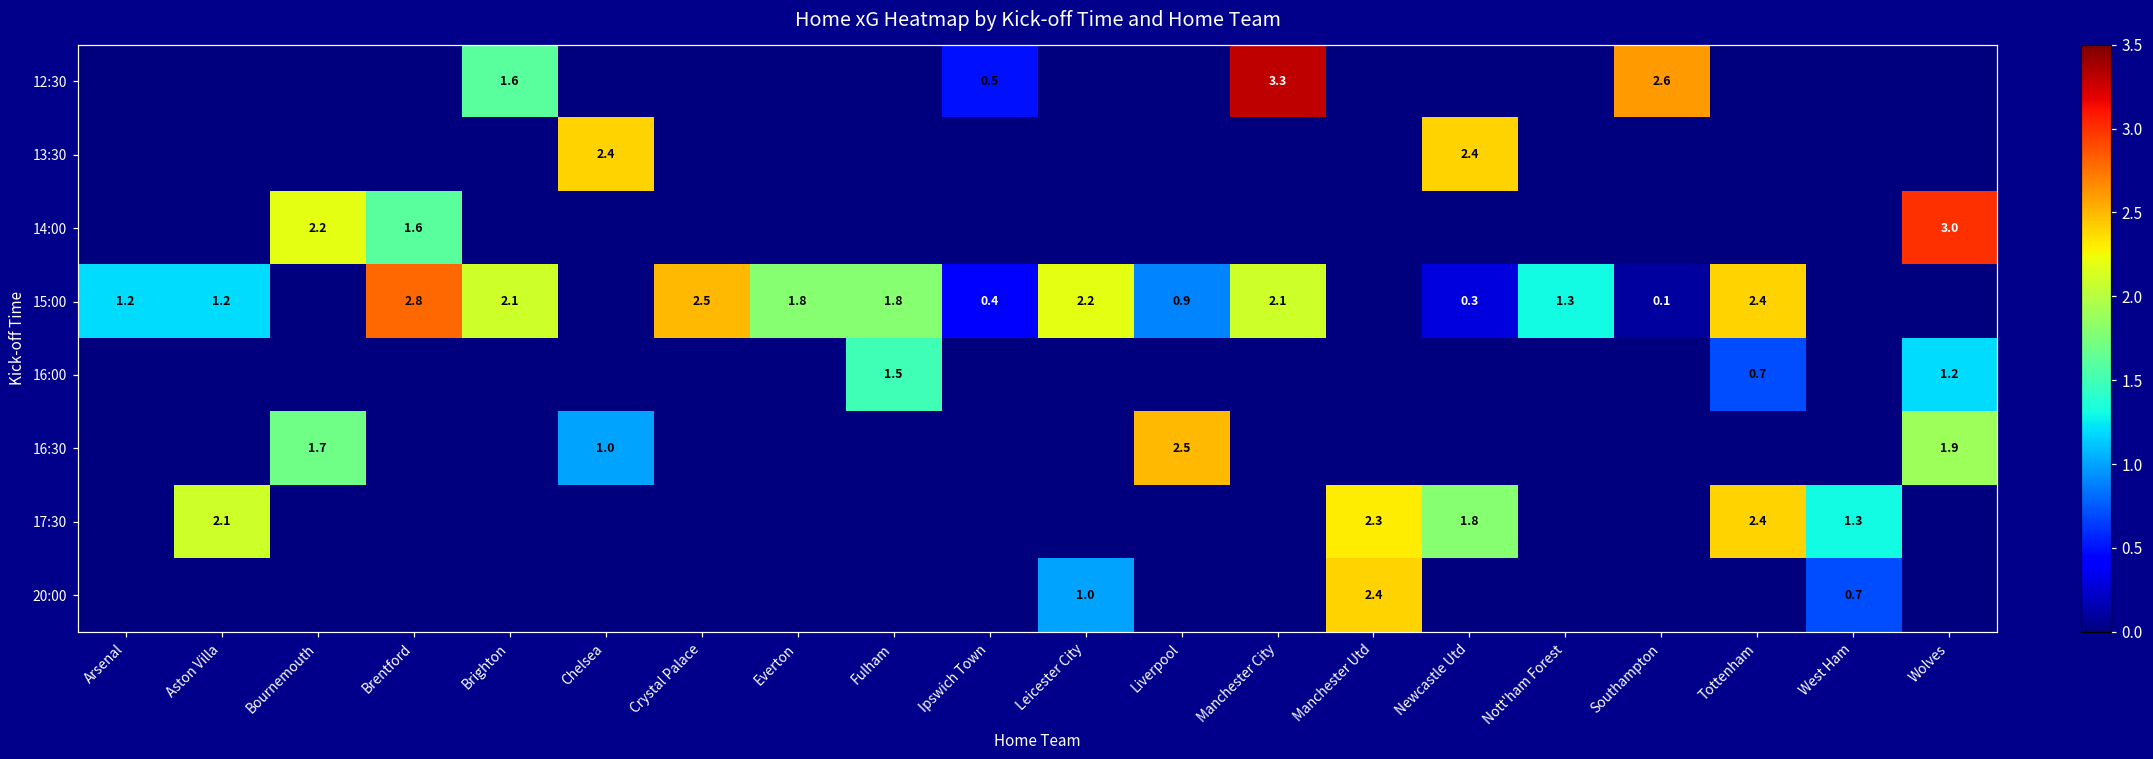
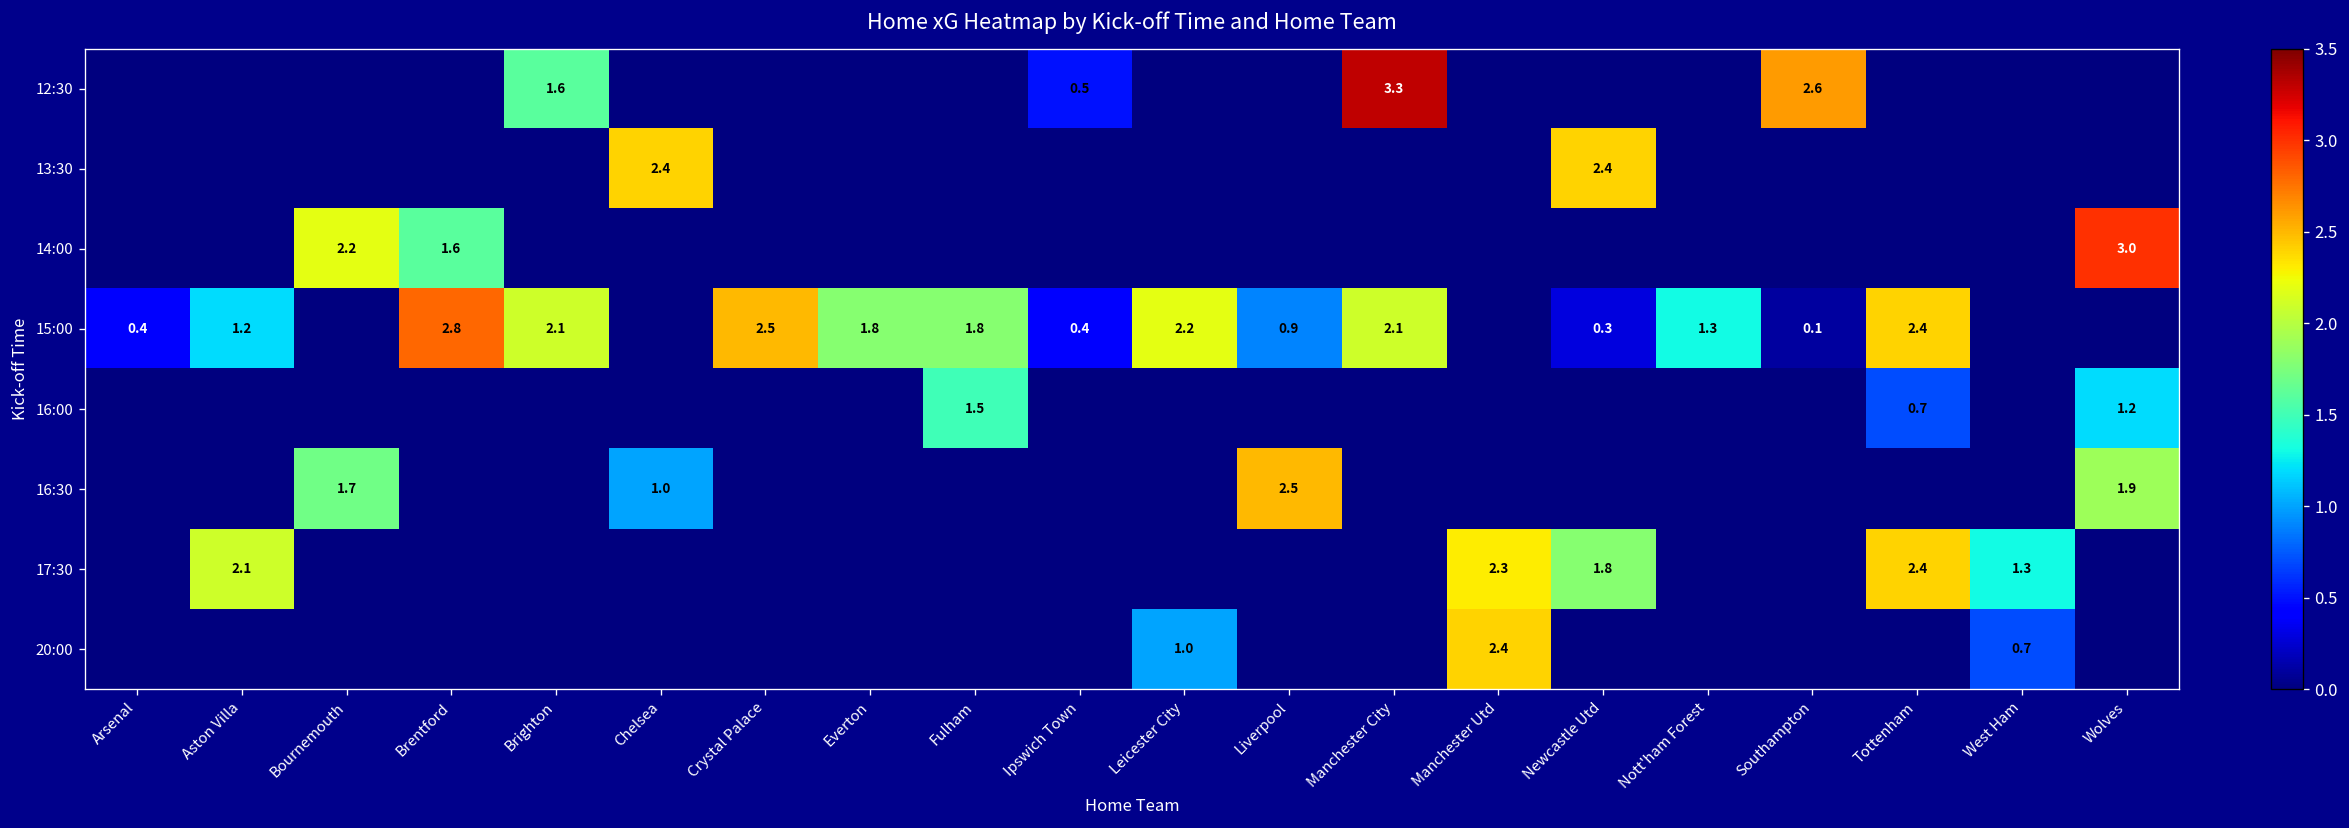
15:00, Arsenal: 1.2 -> 0.4
